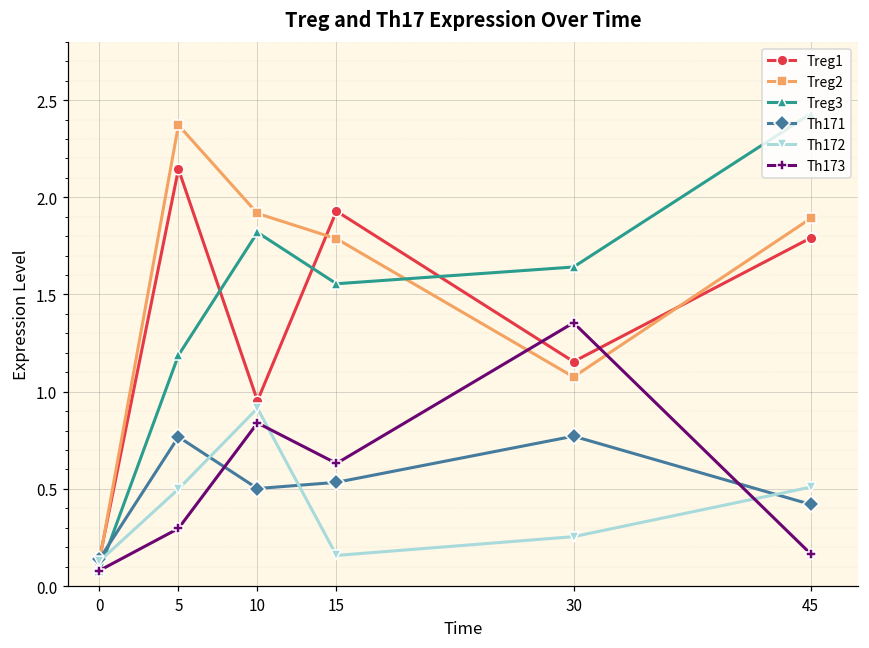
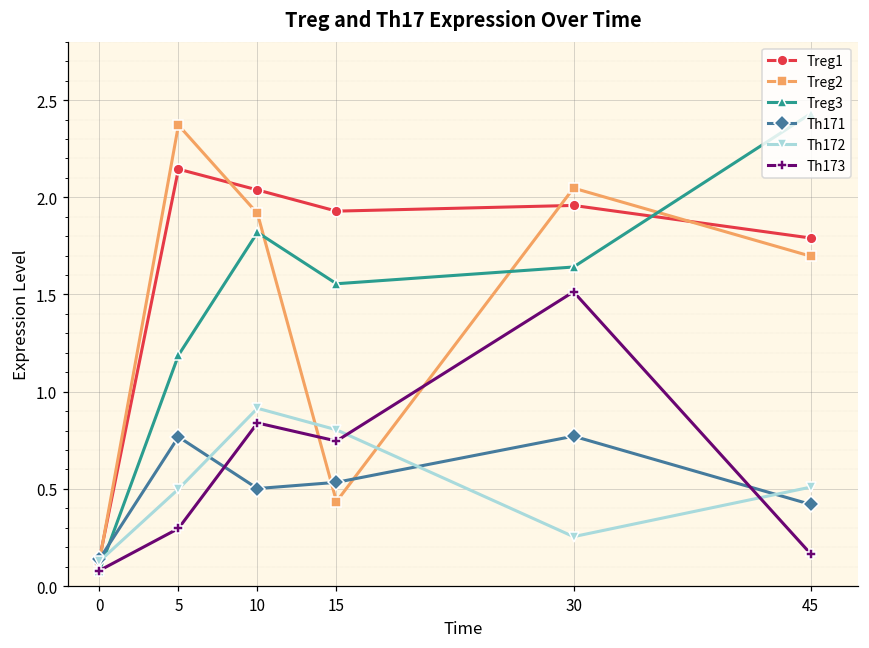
Treg1, 10: 0.95 -> 2.04
Treg2, 15: 1.79 -> 0.43
Th172, 15: 0.16 -> 0.80
Th173, 15: 0.63 -> 0.75
Treg1, 30: 1.15 -> 1.96
Treg2, 30: 1.08 -> 2.05
Th173, 30: 1.35 -> 1.51
Treg2, 45: 1.89 -> 1.70
